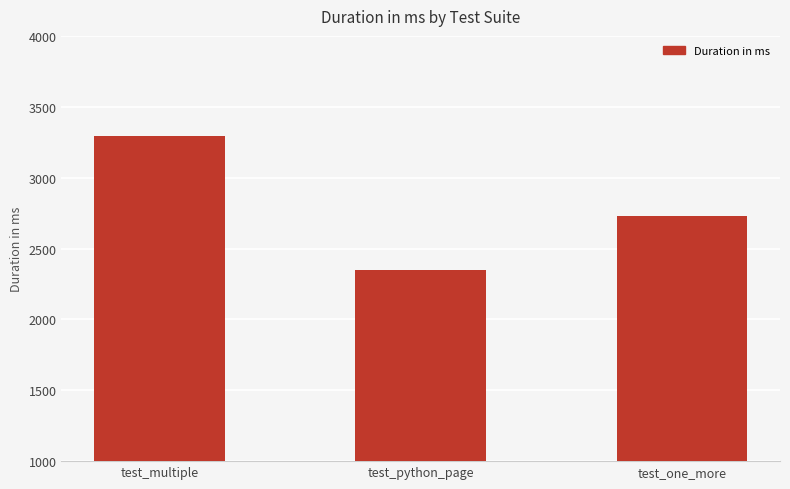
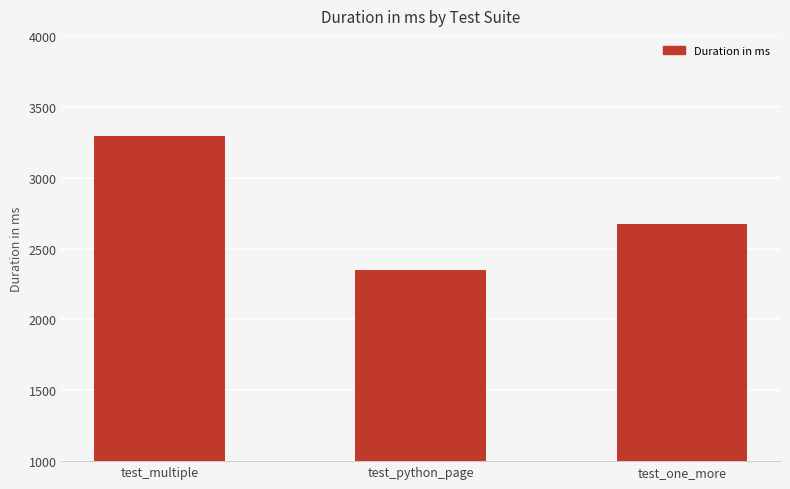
test_one_more: 2730 -> 2670
